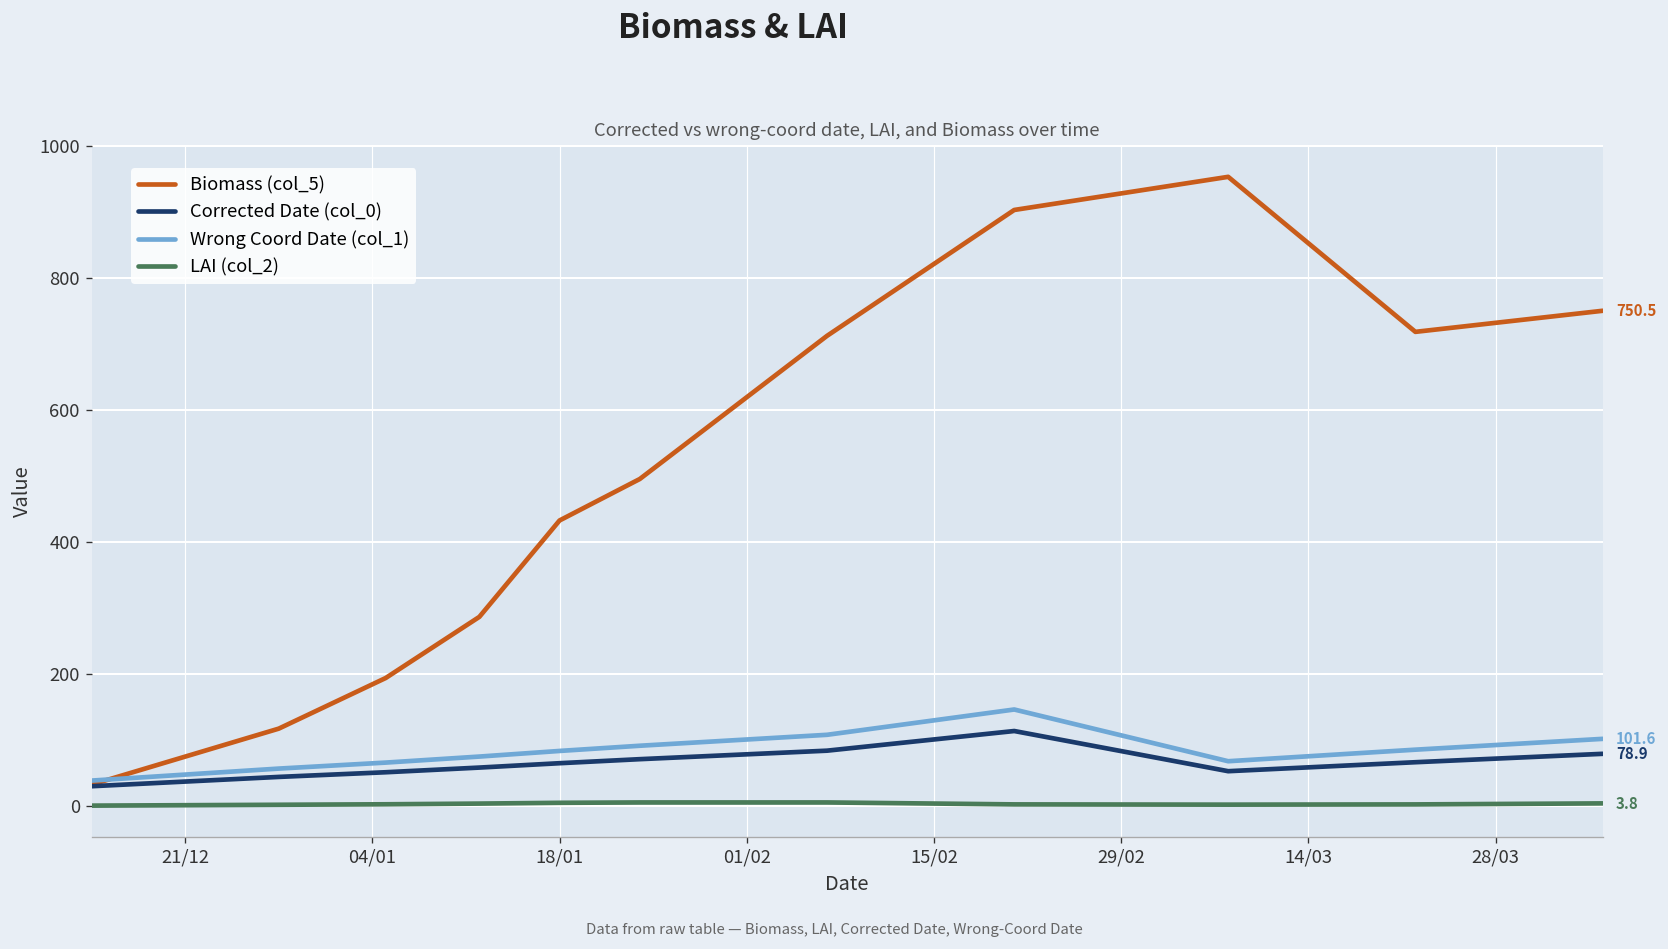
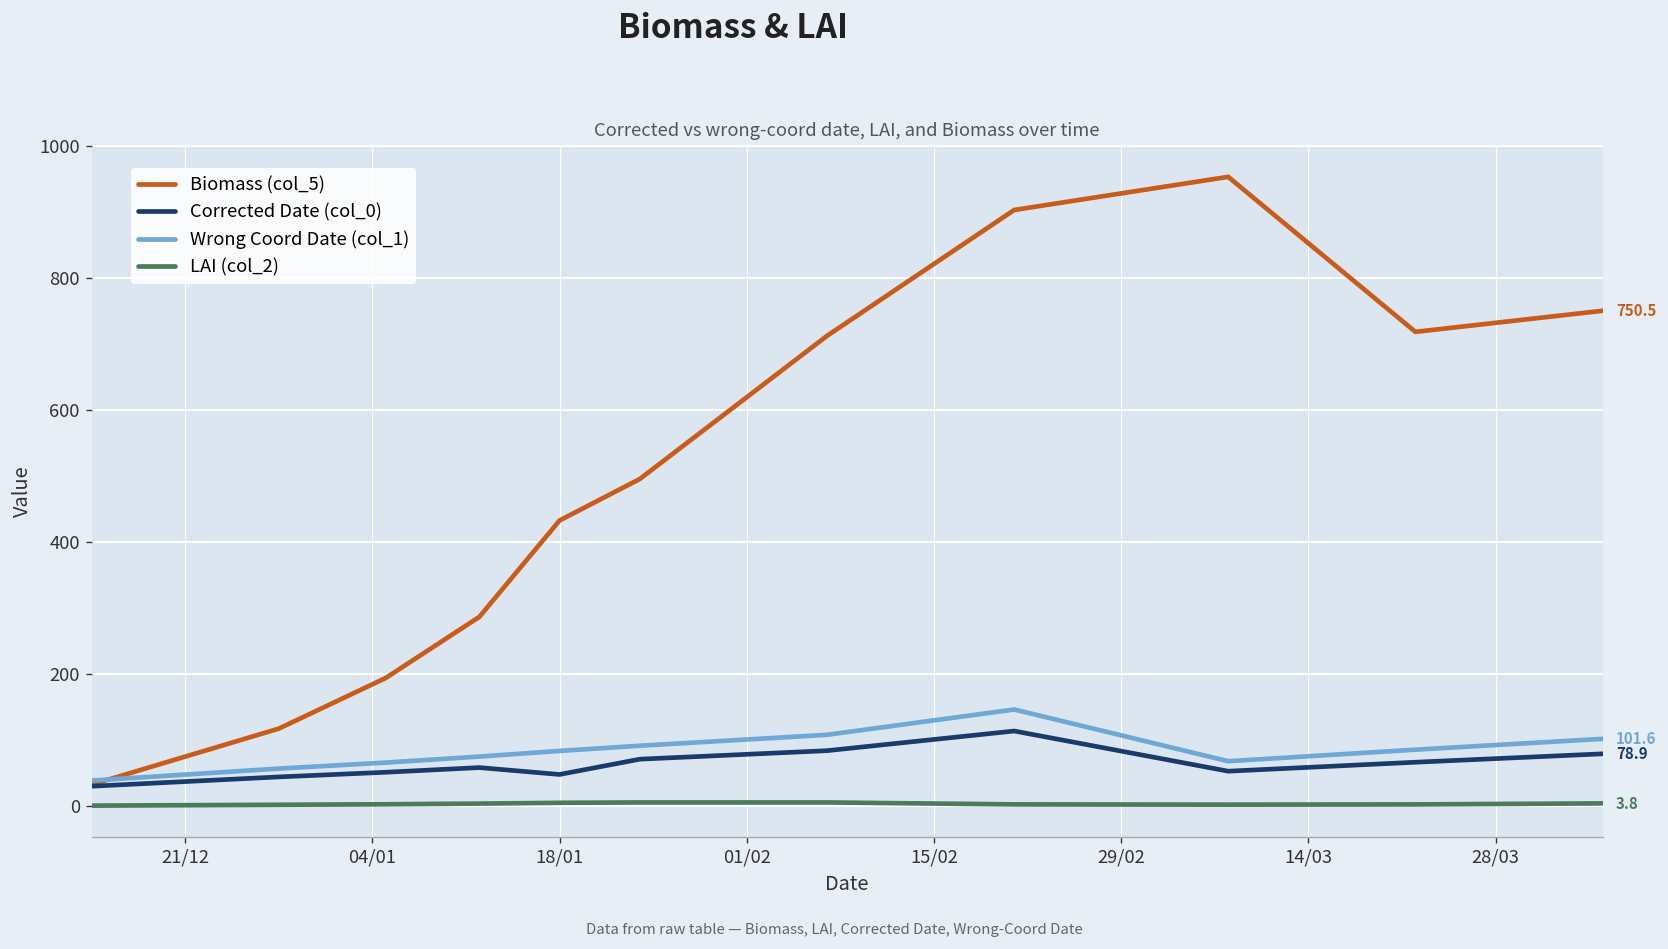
Corrected Date (col_0), 18/01: 60 -> 50
